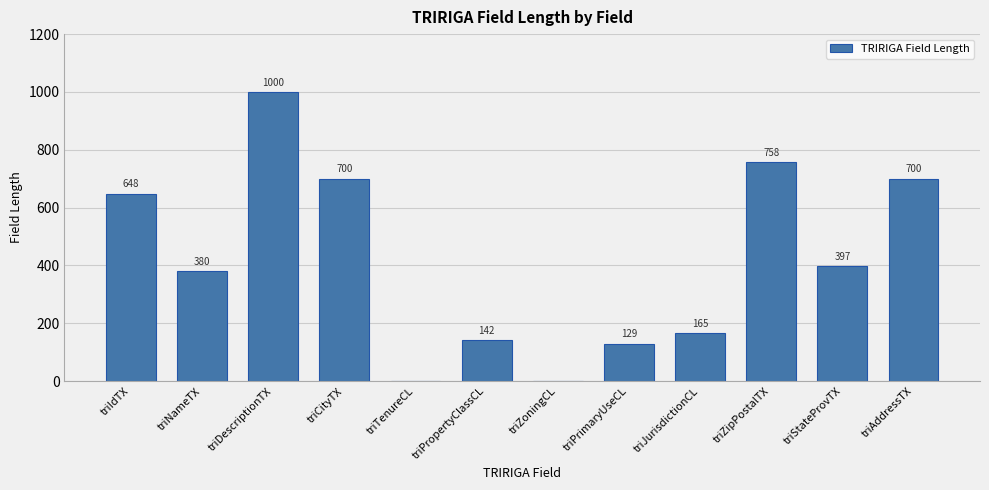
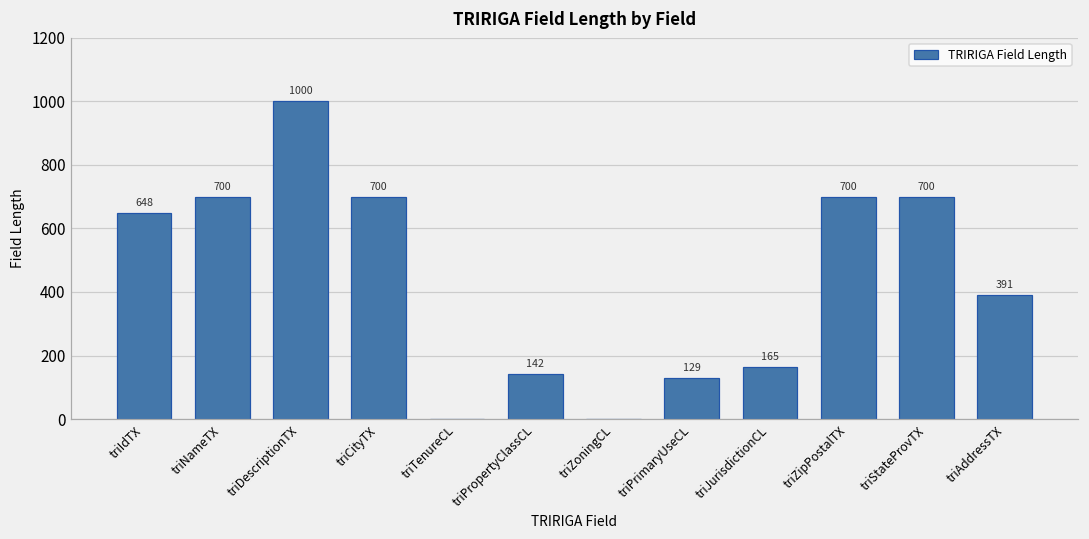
triNameTX: 380 -> 700
triZipPostalTX: 758 -> 700
triStateProvTX: 397 -> 700
triAddressTX: 700 -> 391
